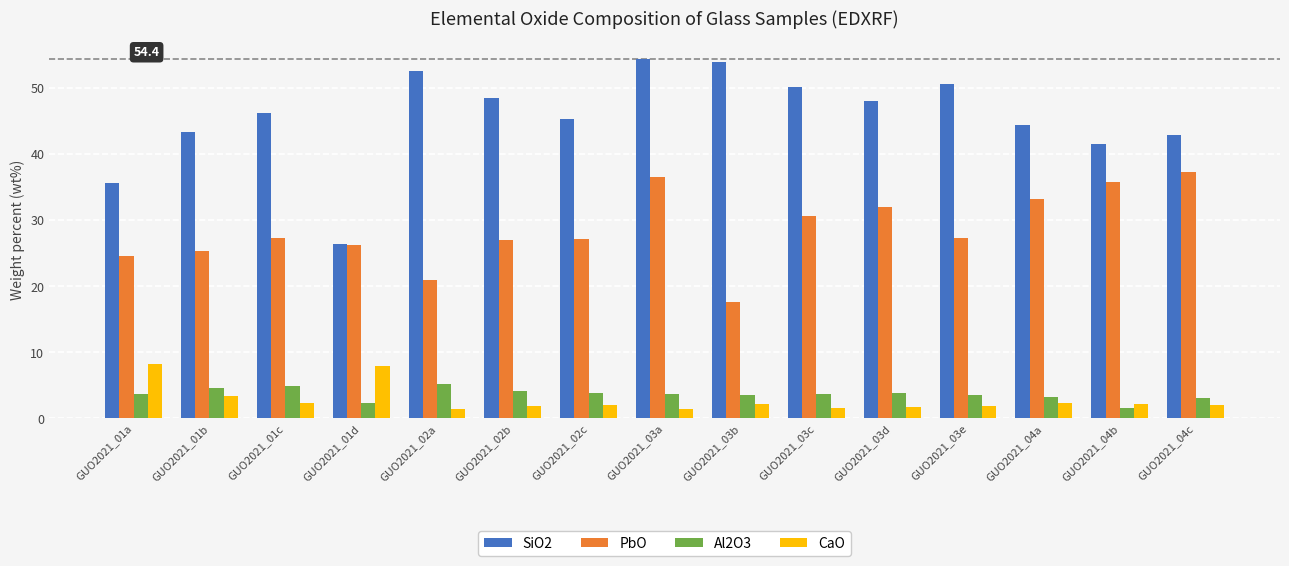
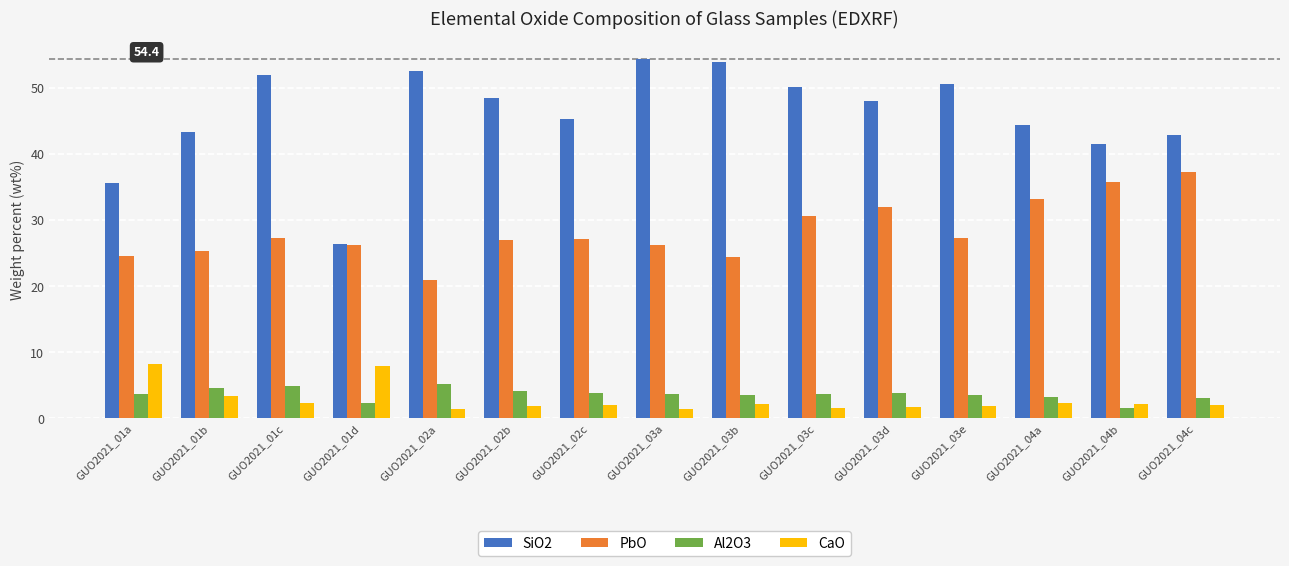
SiO2, GUO2021_01c: 46 -> 52
PbO, GUO2021_03a: 37 -> 26
PbO, GUO2021_03b: 18 -> 24
